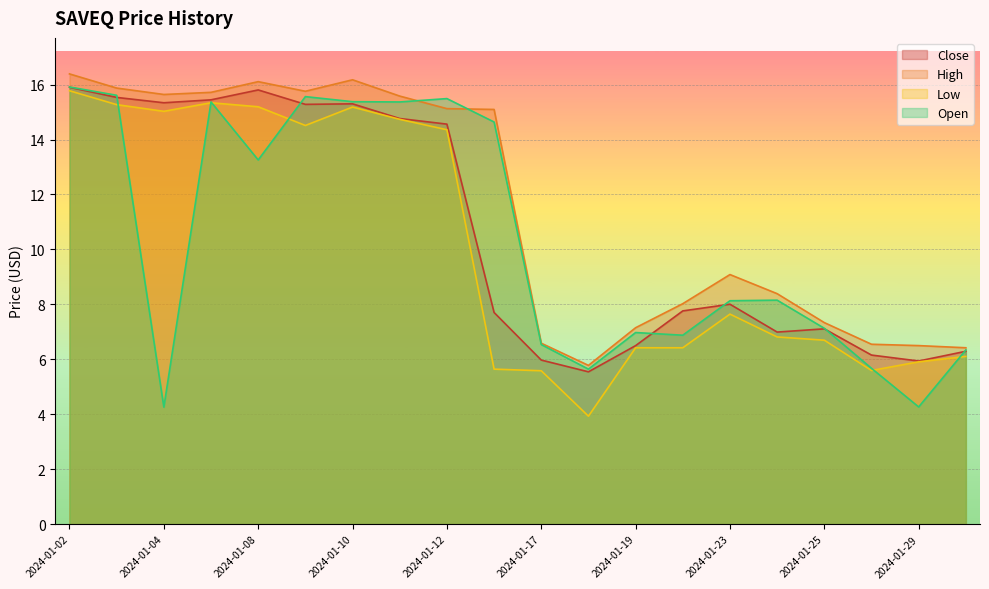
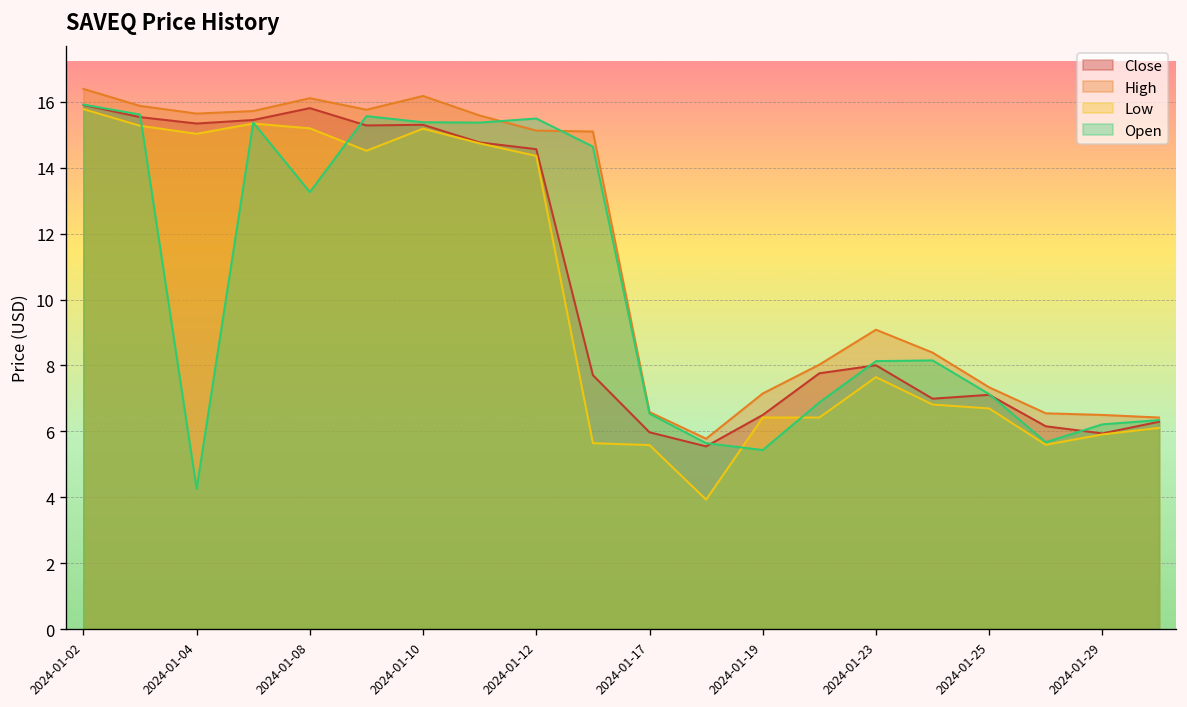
Open, 2024-01-19: 7.0 -> 5.4
Open, 2024-01-29: 4.3 -> 6.2
